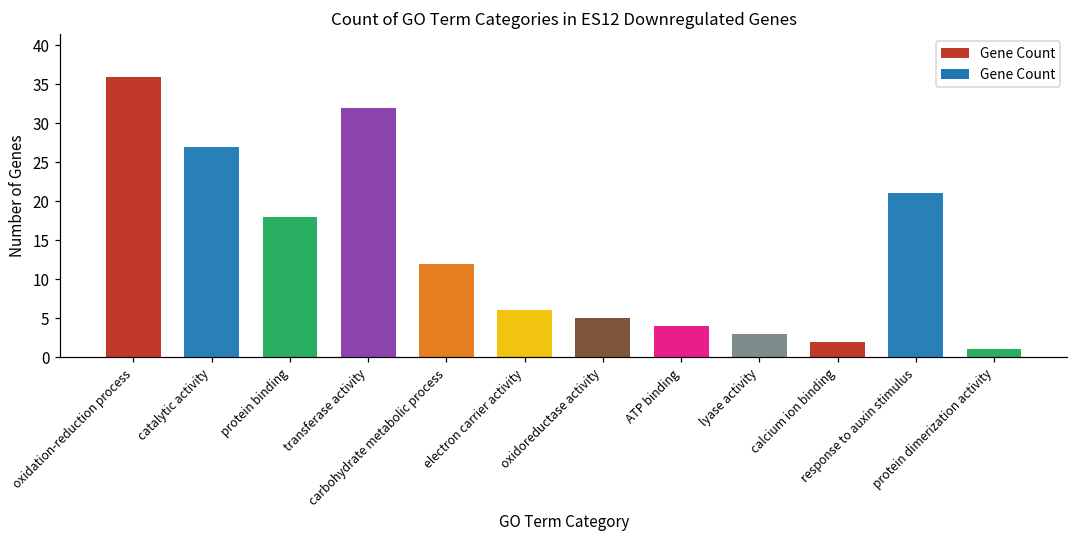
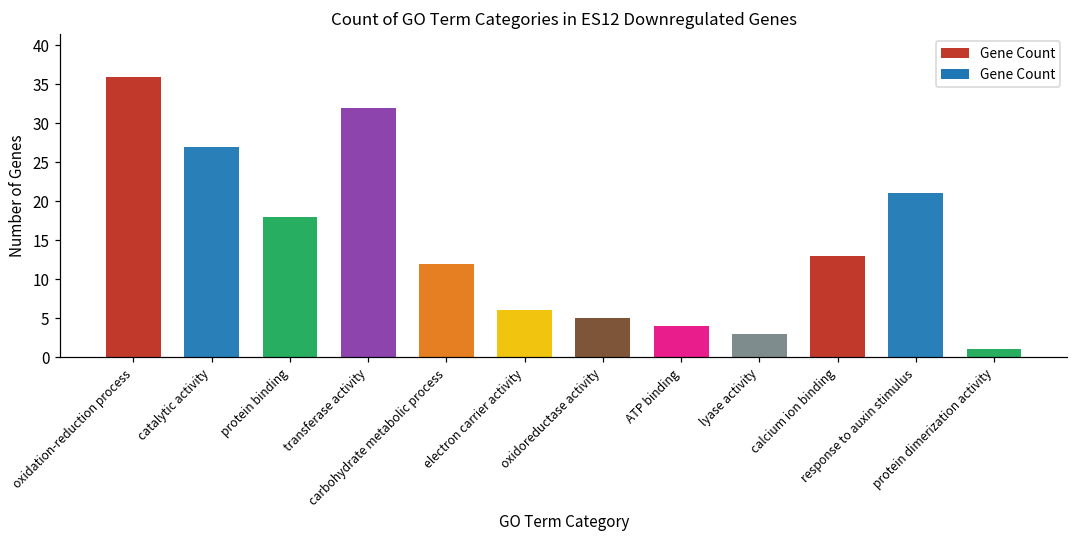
calcium ion binding: 2 -> 13
